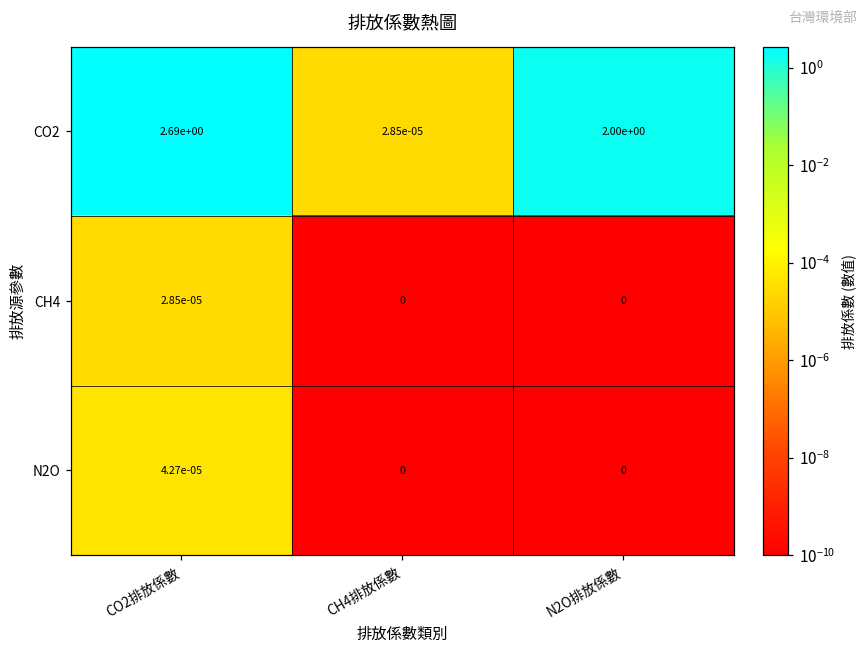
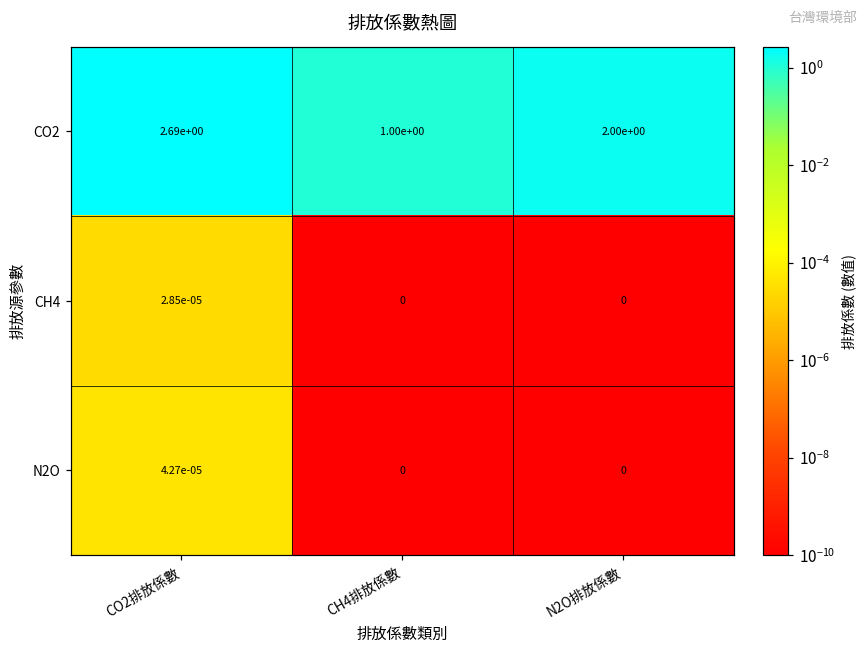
CO2, CH4排放係數: 2.85e-05 -> 1.00e+00
